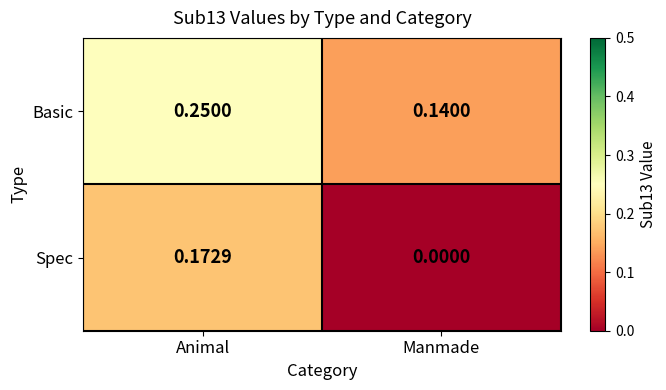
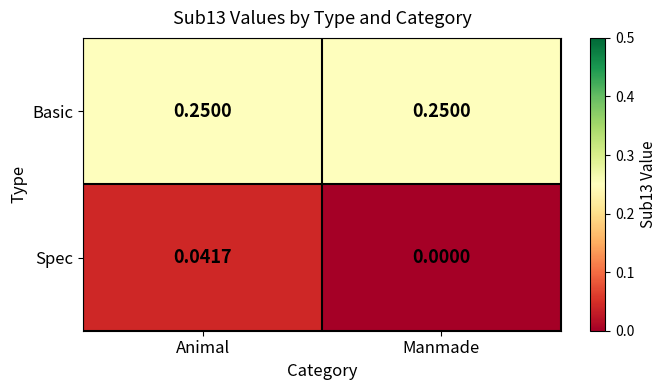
Basic, Manmade: 0.1400 -> 0.2500
Spec, Animal: 0.1729 -> 0.0417
